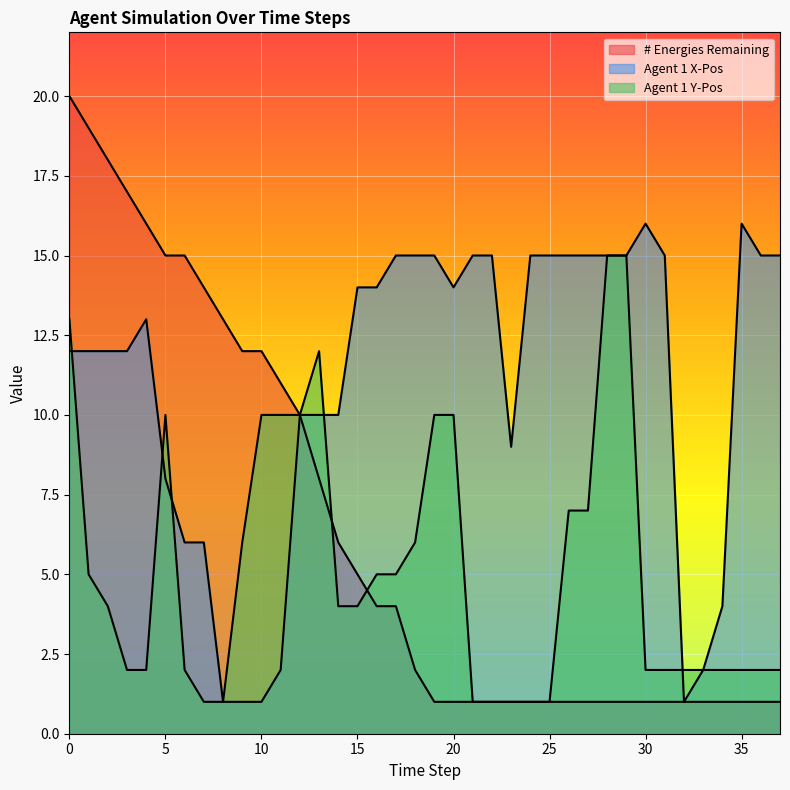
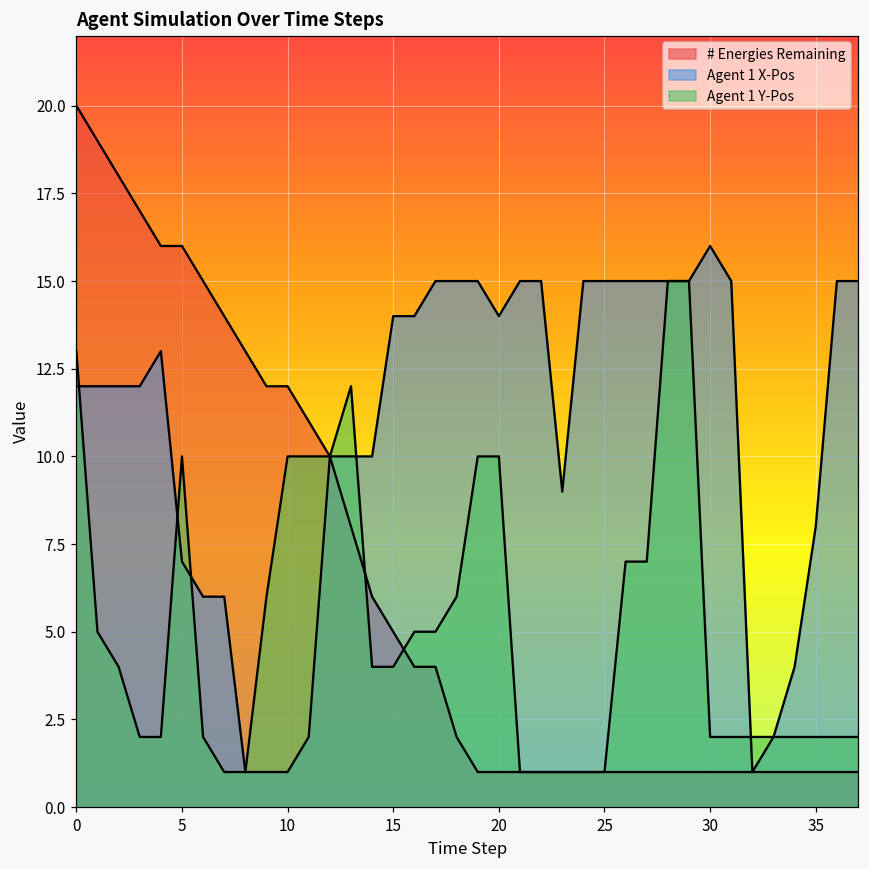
# Energies Remaining, 5: 15 -> 16
Agent 1 X-Pos, 5: 8 -> 7
Agent 1 X-Pos, 35: 16 -> 8
